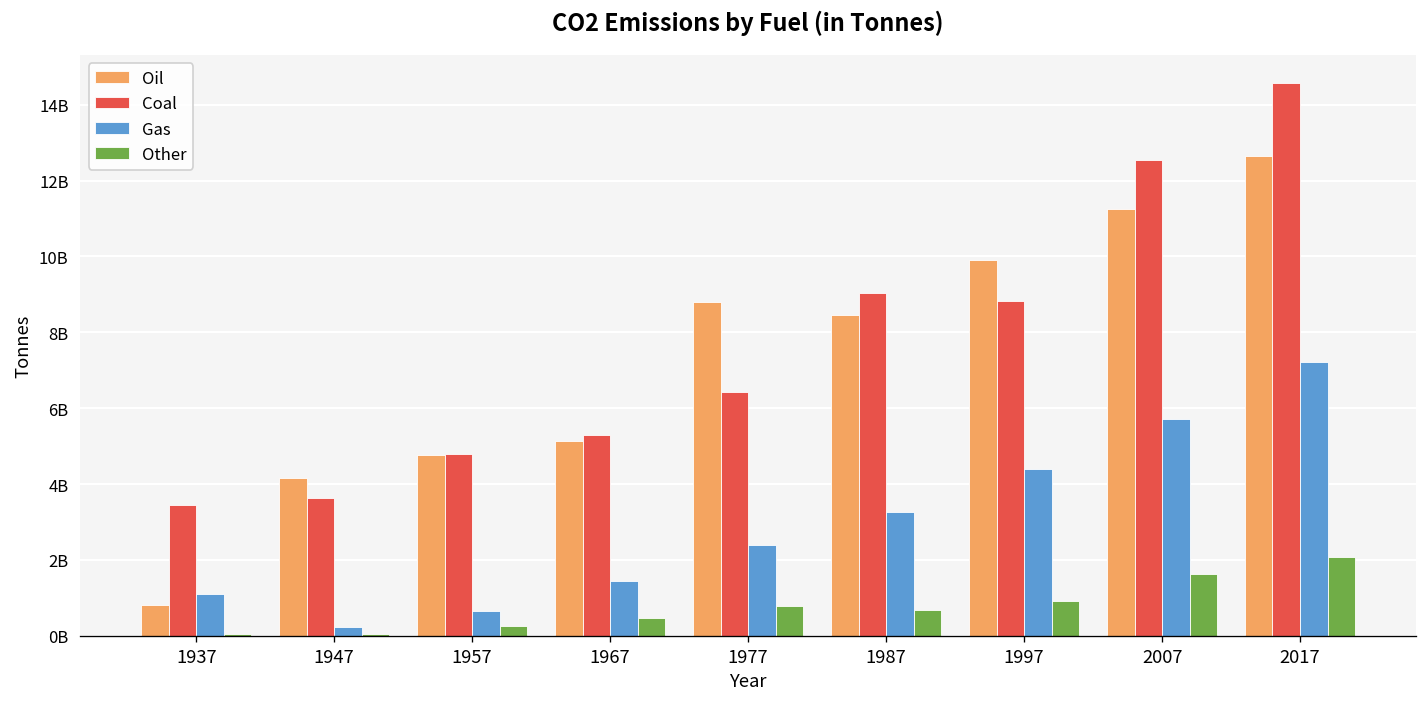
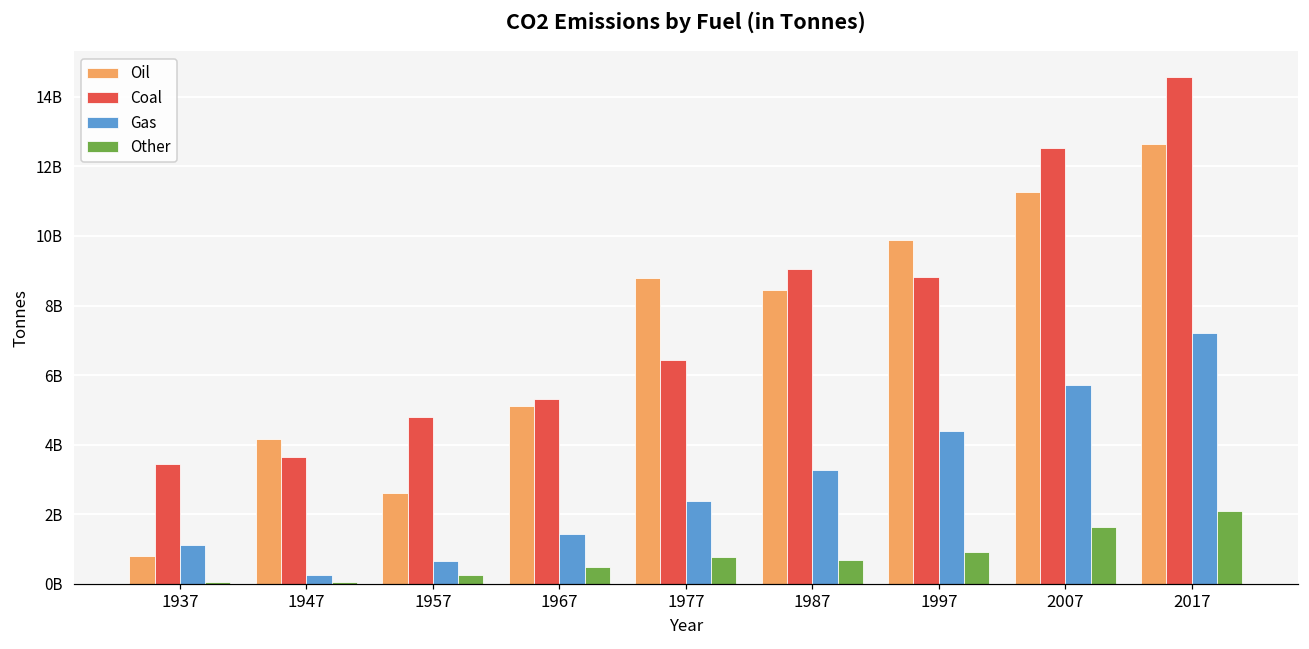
Oil, 1957: 4800000000 -> 2600000000
